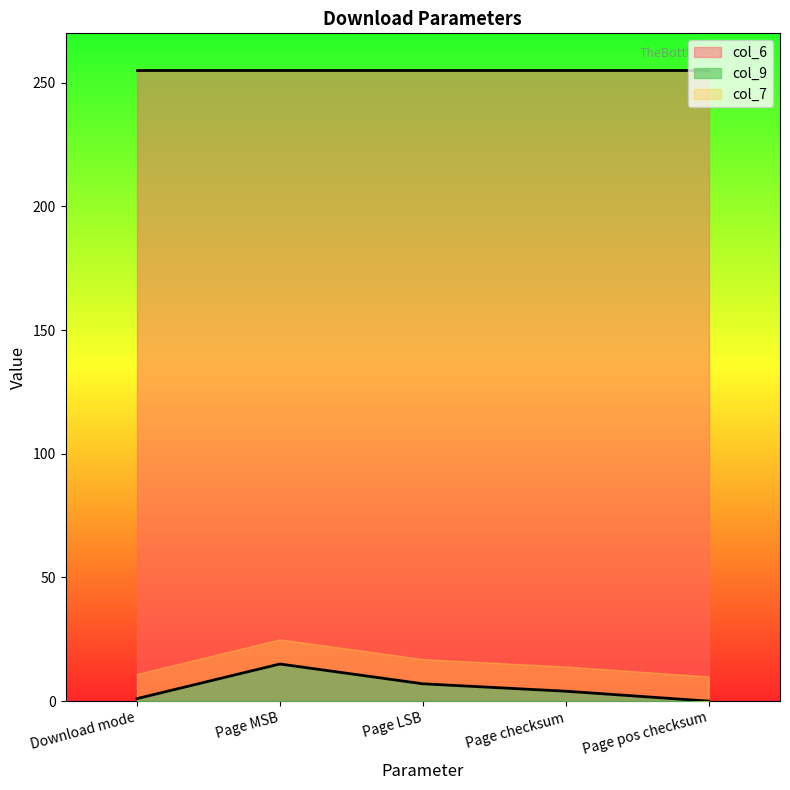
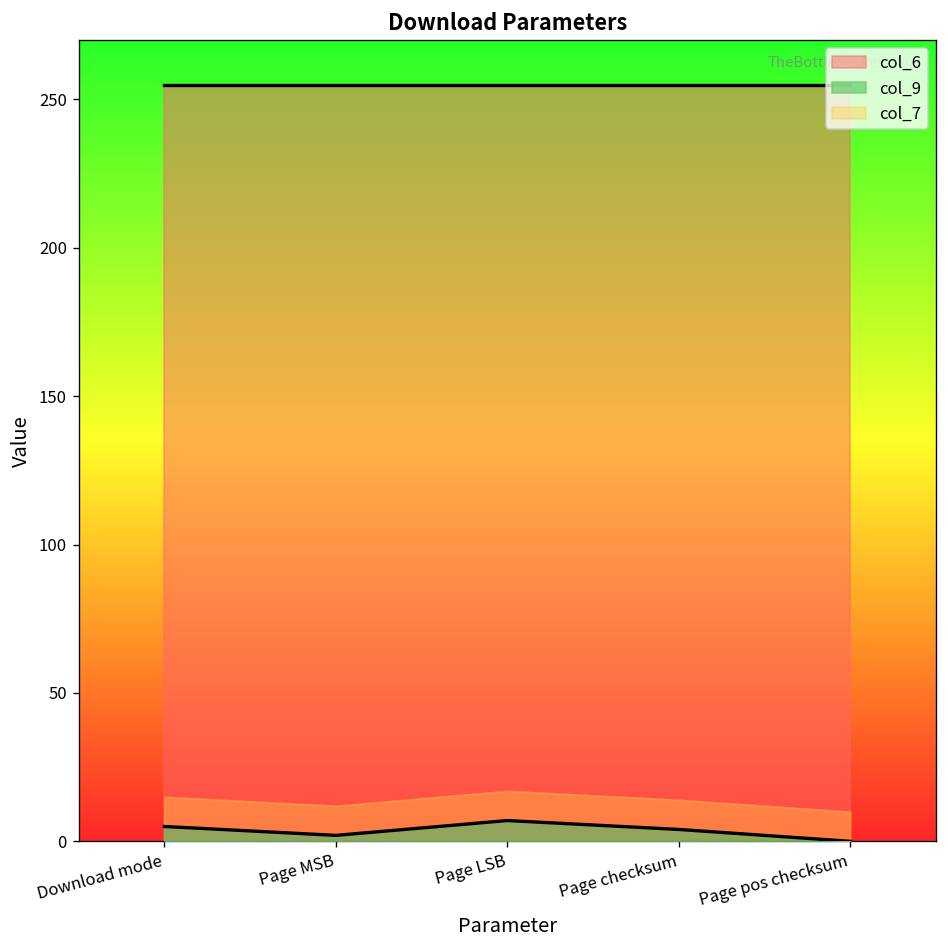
col_9, Download mode: 1 -> 5
col_9, Page MSB: 15 -> 2
